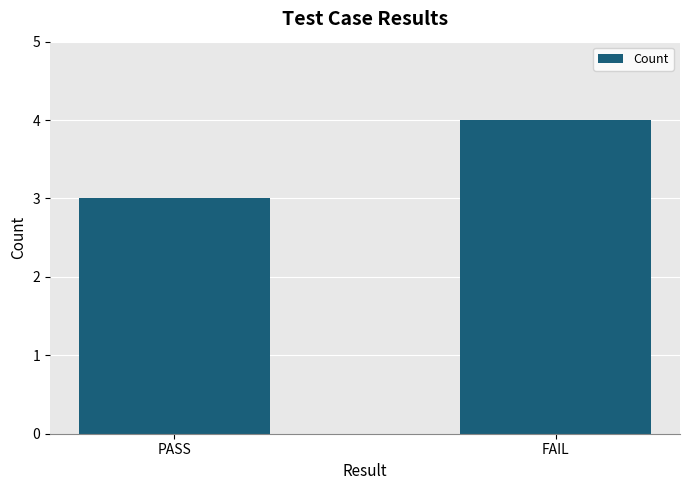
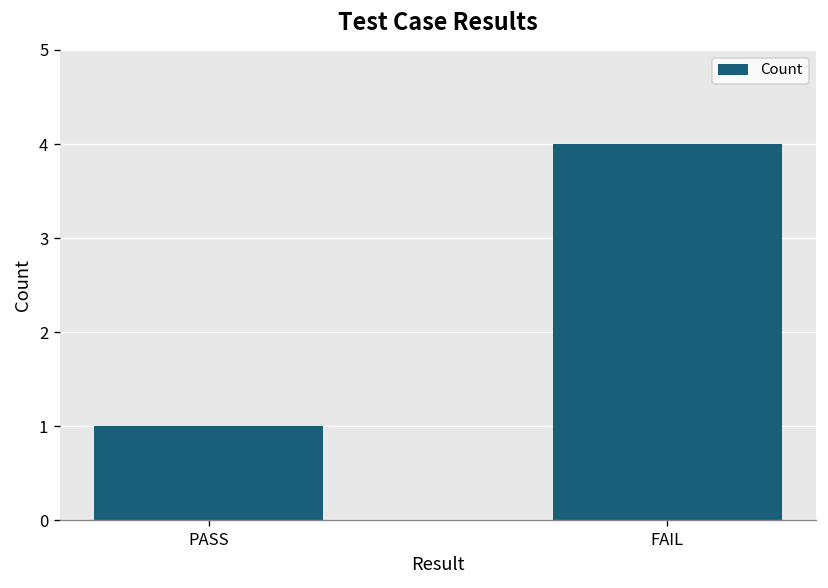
PASS: 3 -> 1
